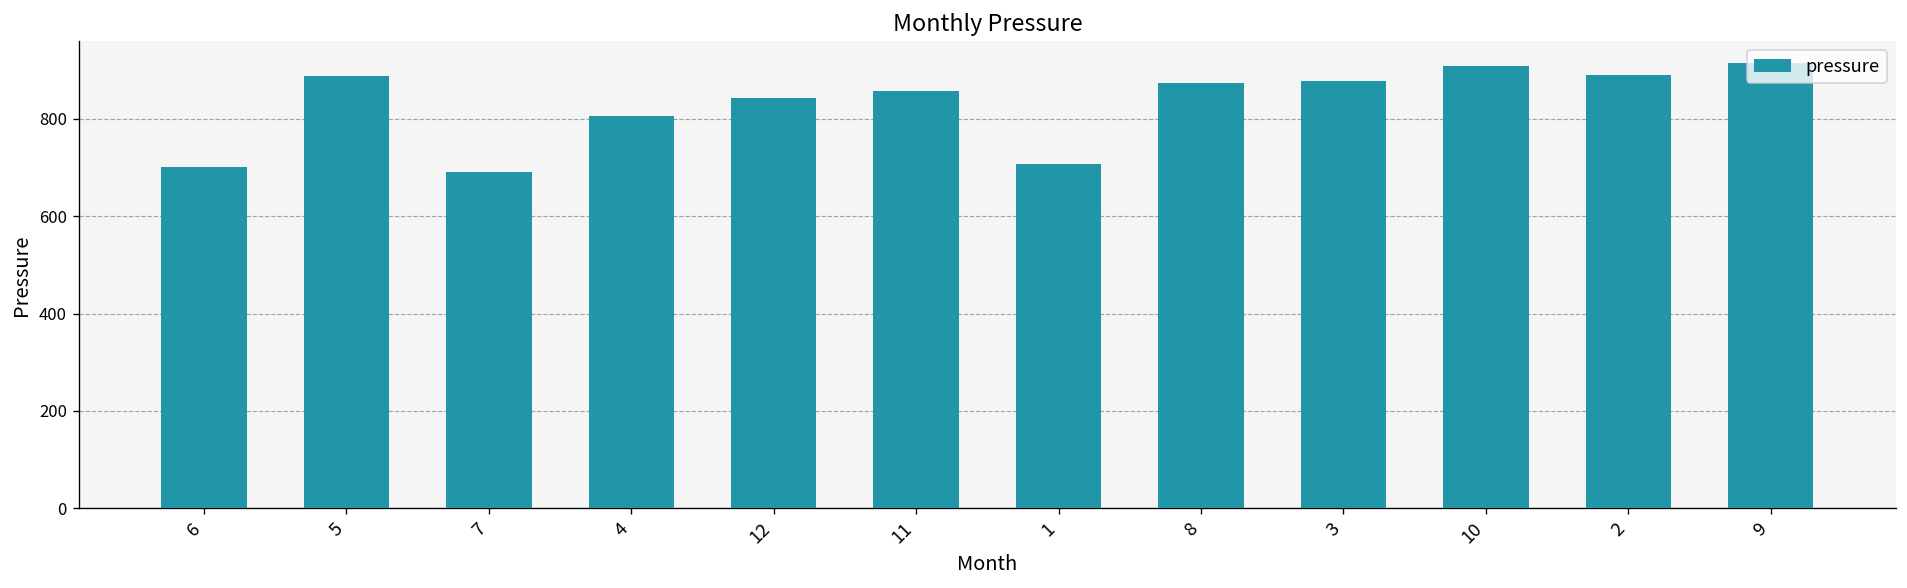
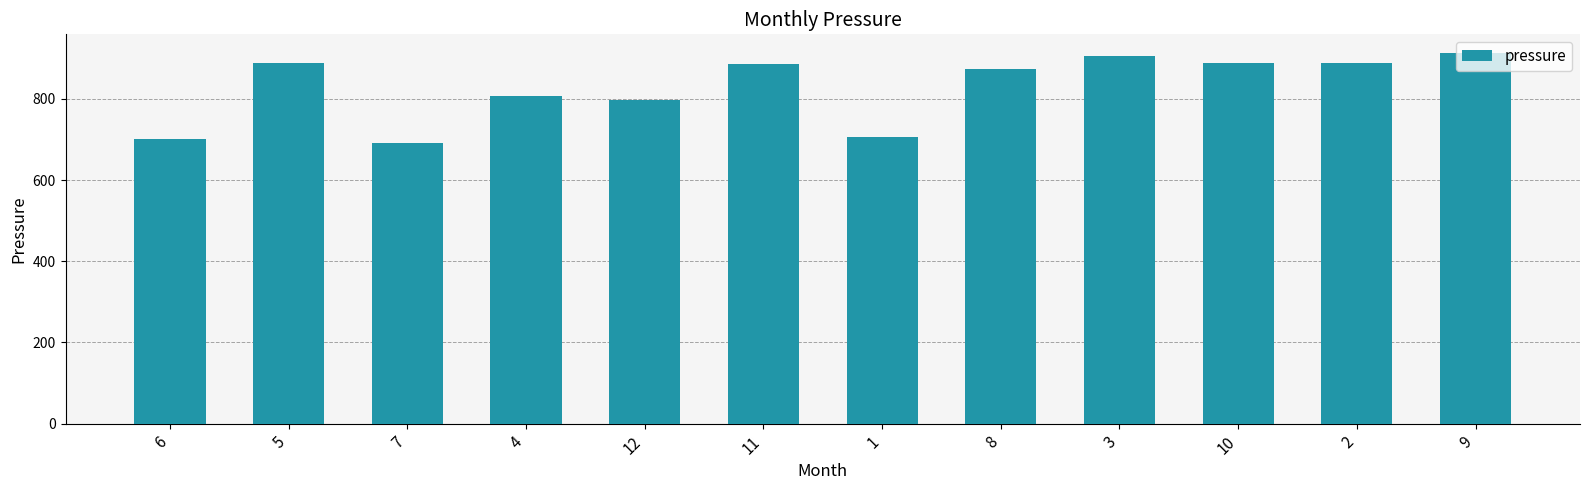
12: 840 -> 800
11: 860 -> 880
3: 880 -> 910
10: 910 -> 890
